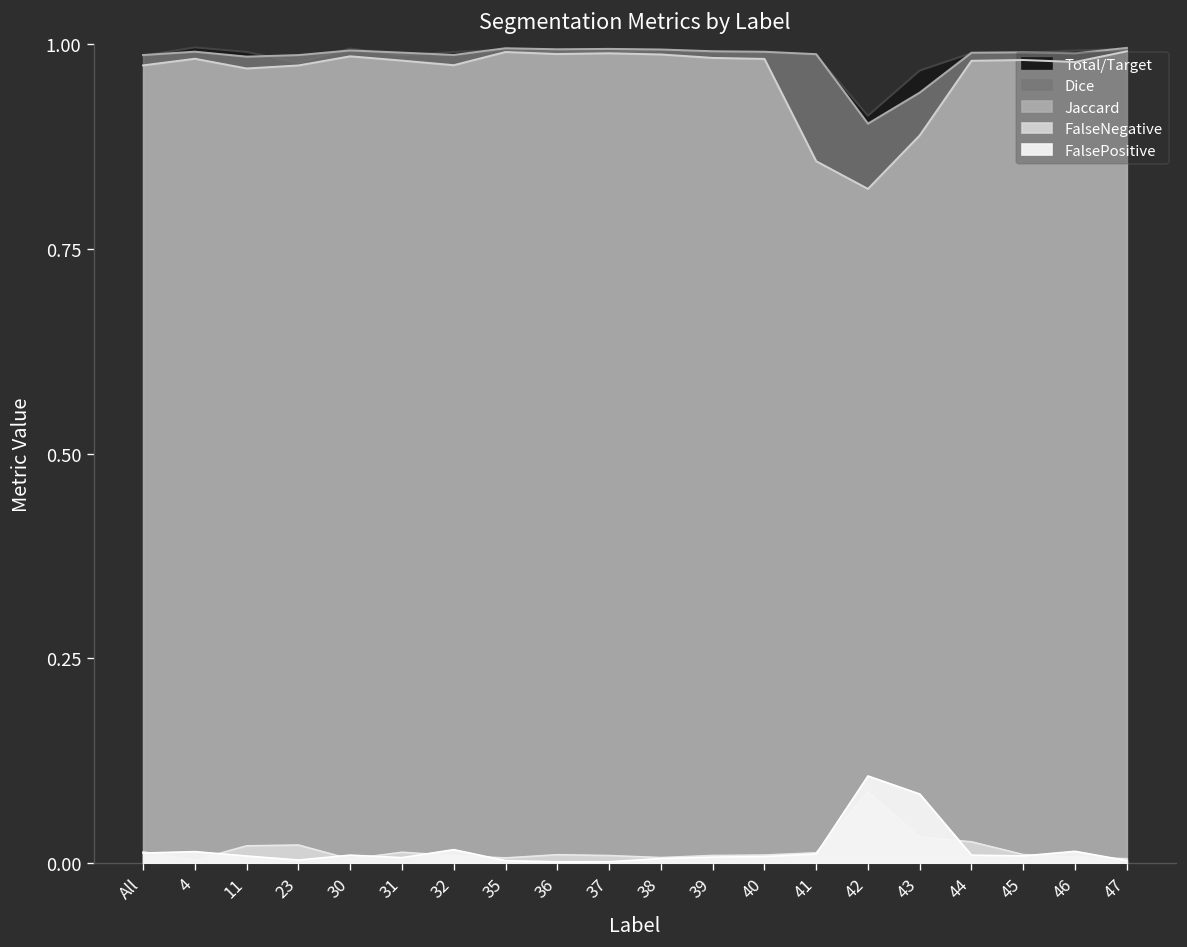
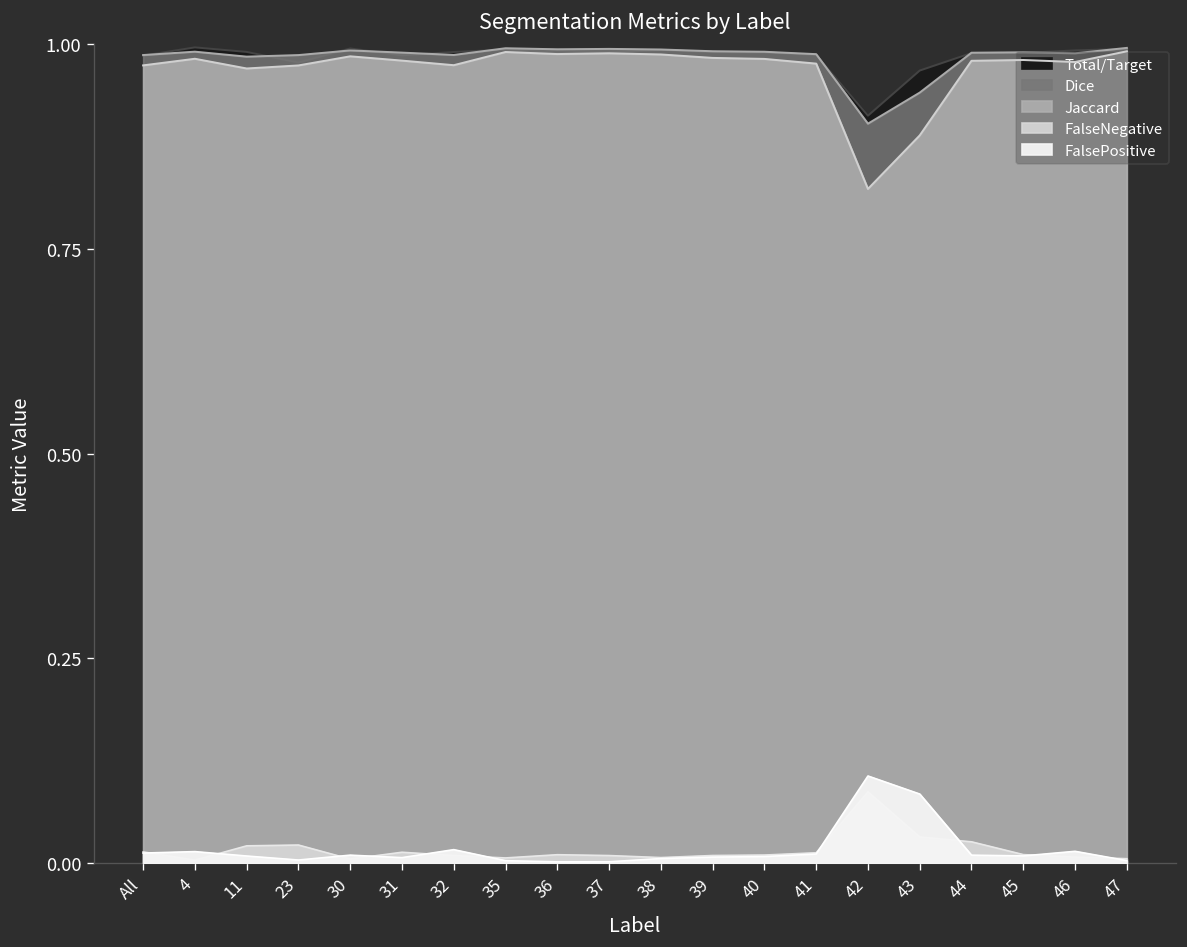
Jaccard, 41: 0.86 -> 0.98
